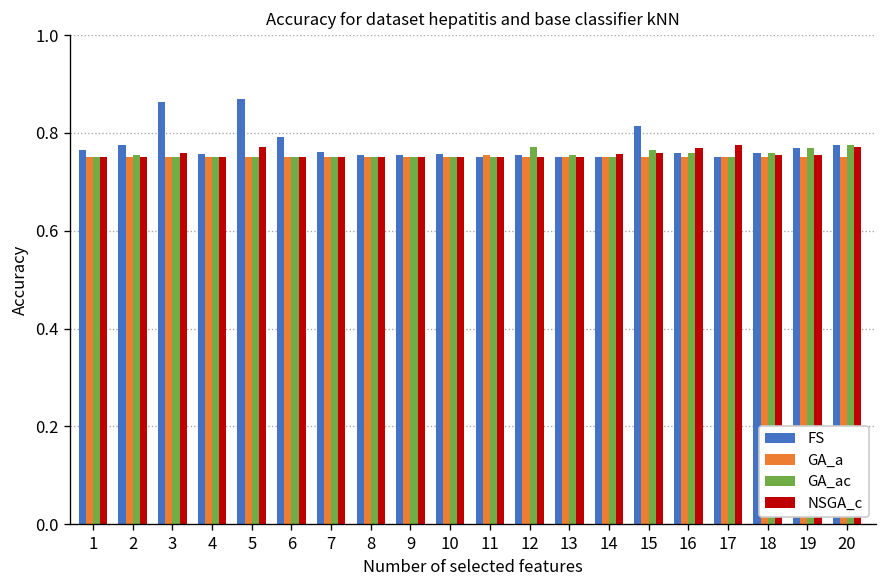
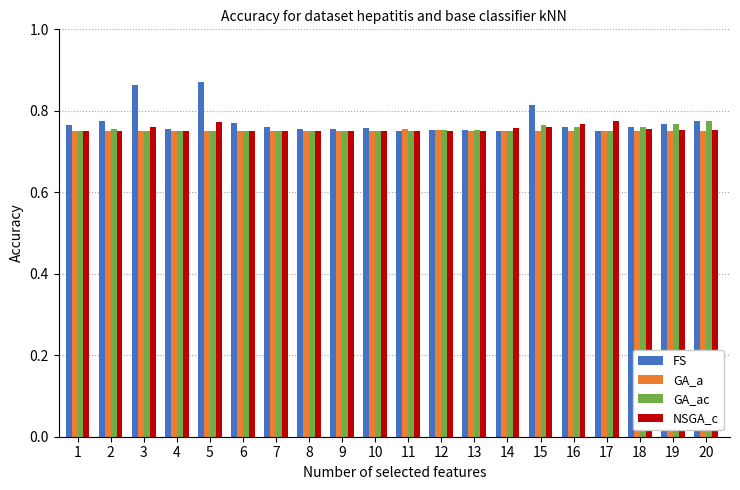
FS, 6: 0.79 -> 0.77
GA_ac, 12: 0.77 -> 0.75
NSGA_c, 20: 0.77 -> 0.75
